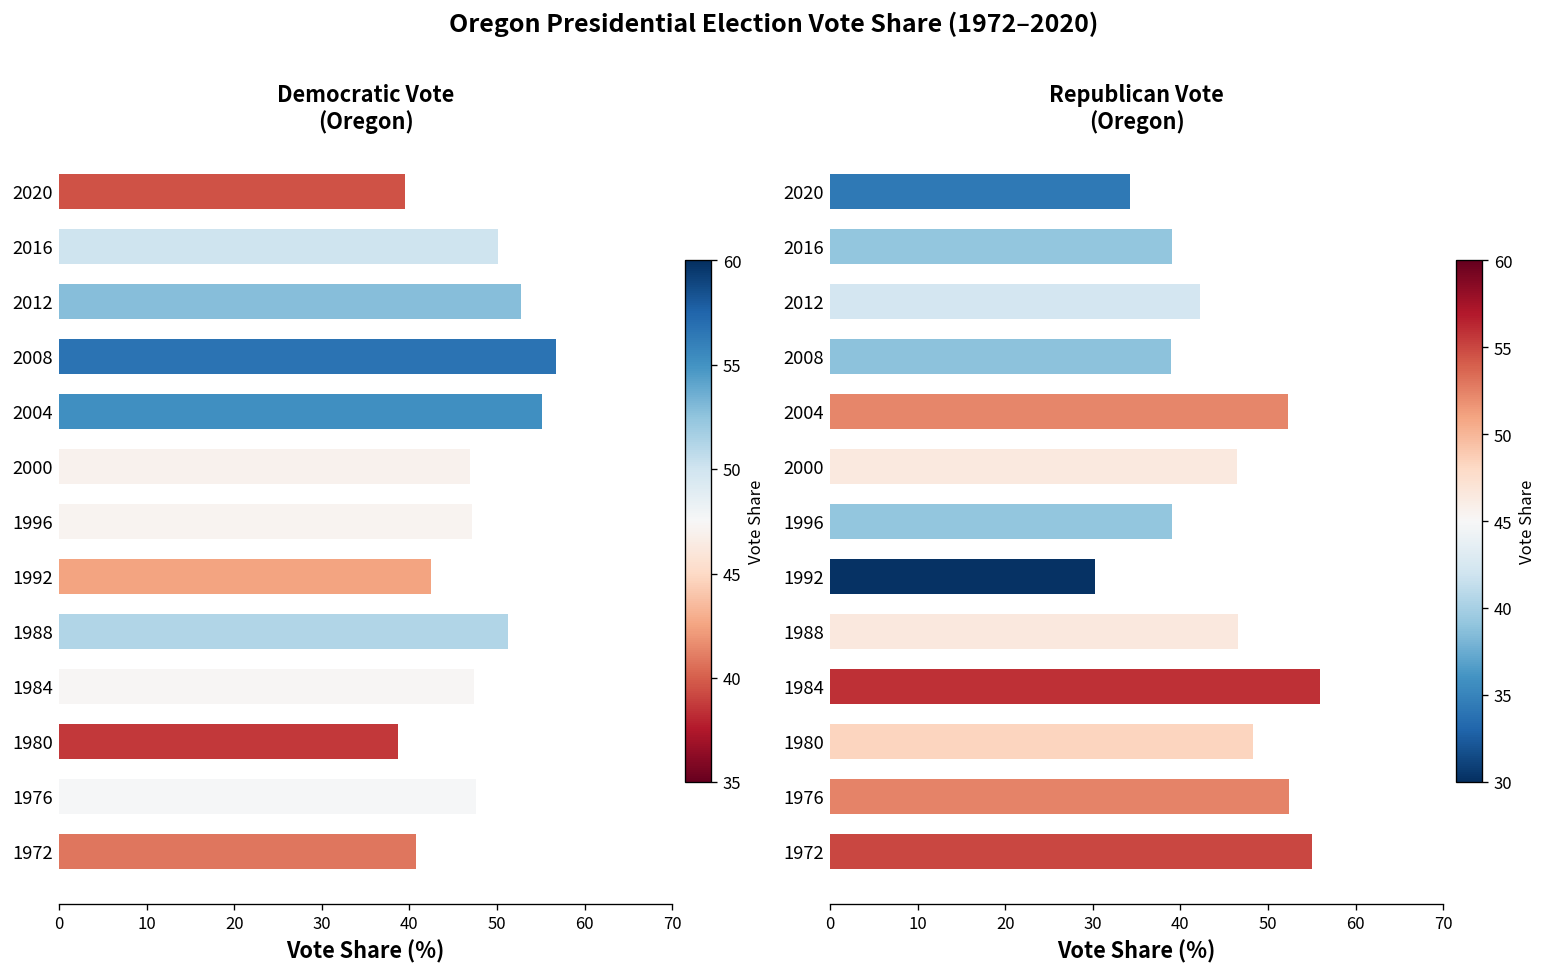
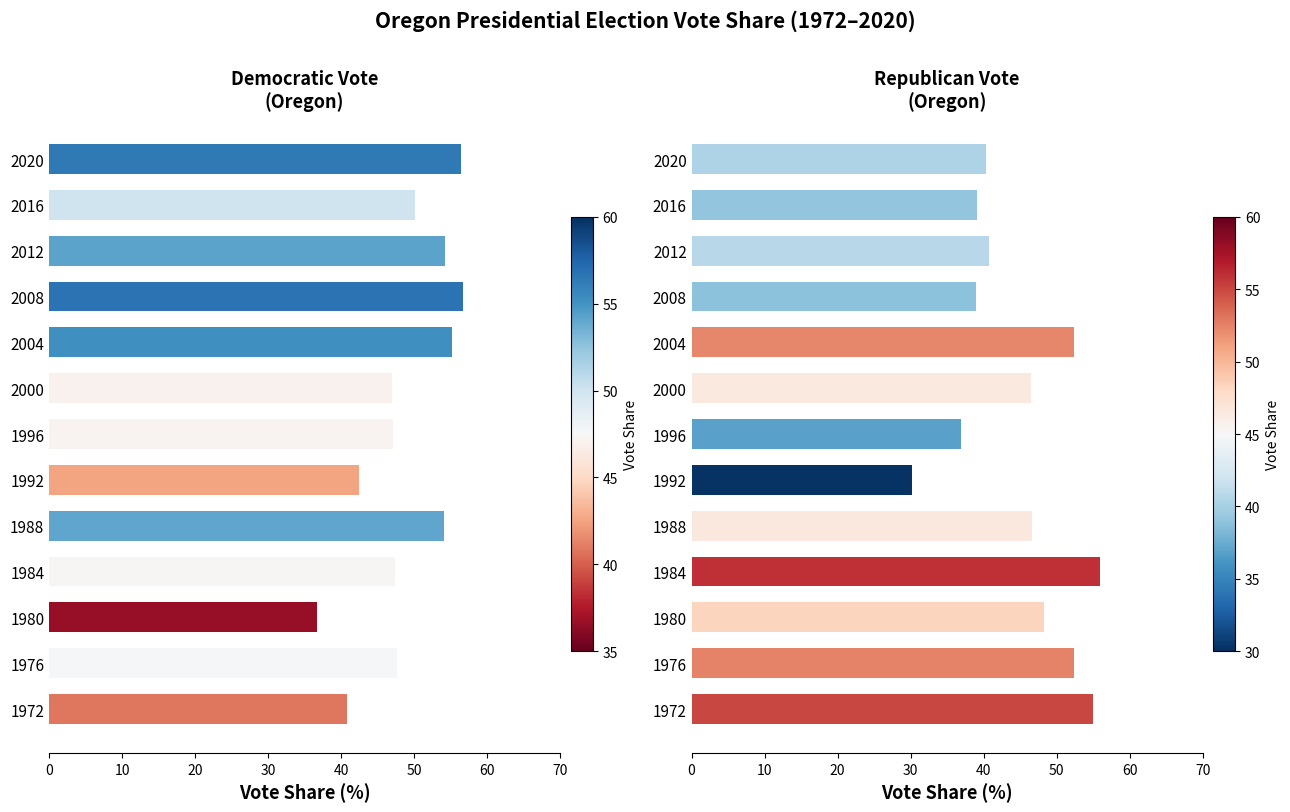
Democratic Vote (Oregon), 2020: 40 -> 56
Democratic Vote (Oregon), 2012: 53 -> 54
Democratic Vote (Oregon), 1988: 51 -> 54
Democratic Vote (Oregon), 1980: 39 -> 37
Republican Vote (Oregon), 2020: 34 -> 40
Republican Vote (Oregon), 2012: 42 -> 41
Republican Vote (Oregon), 1996: 39 -> 37
